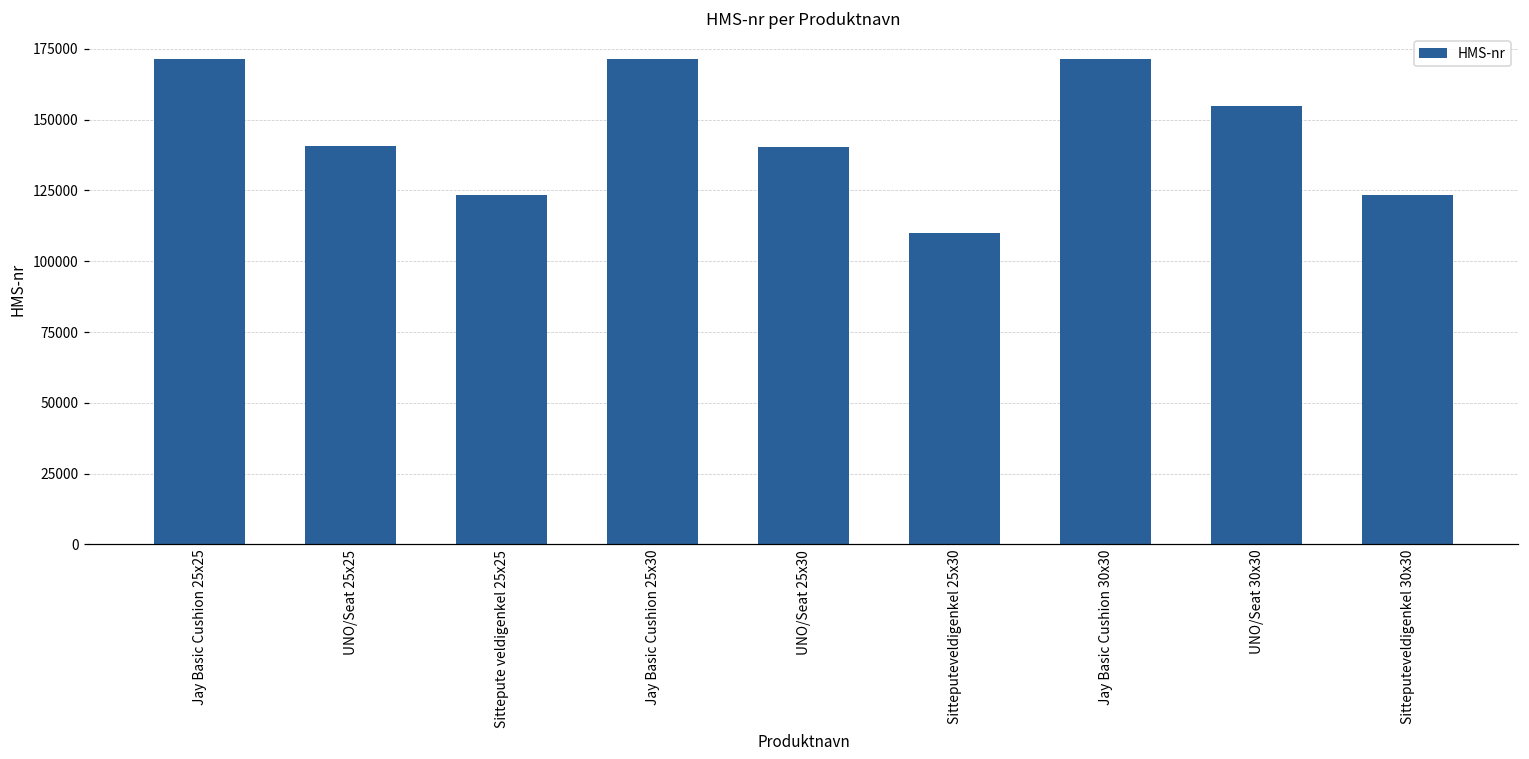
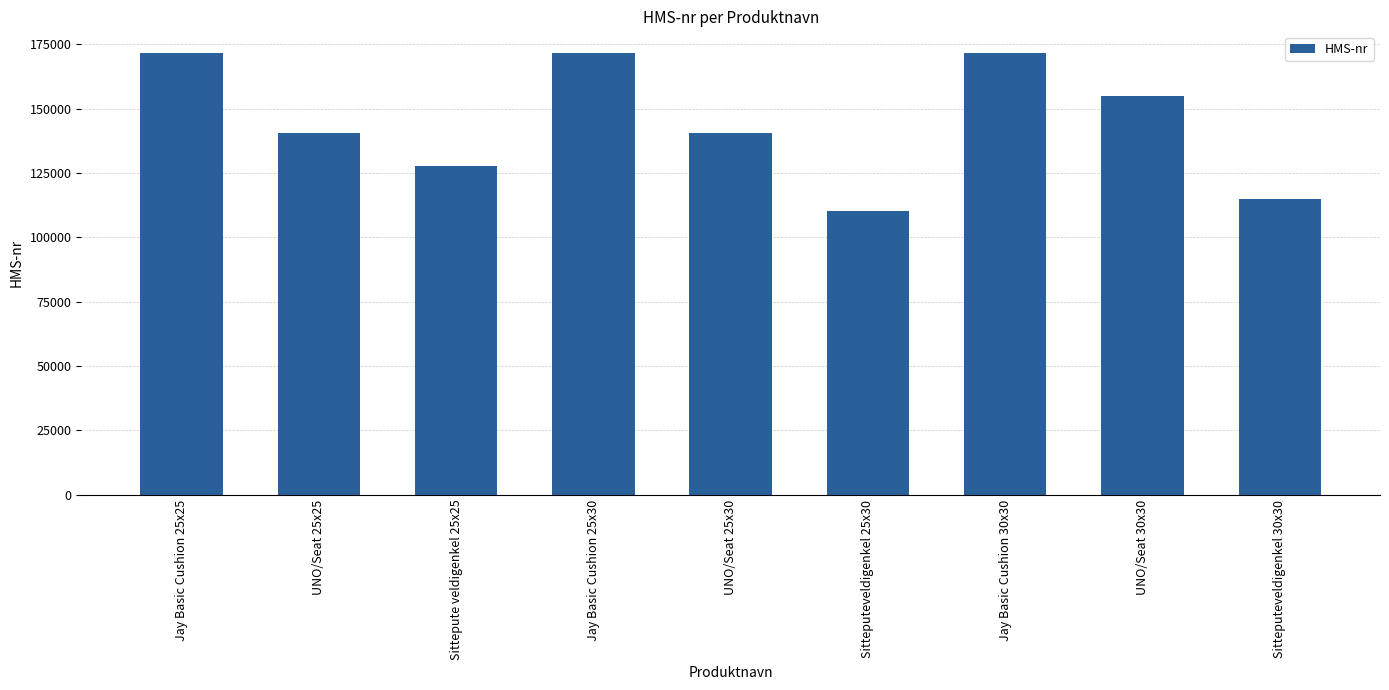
Sittepute veldigenkel 25x25: 123000 -> 128000
Sitteputeveldigenkel 30x30: 123000 -> 115000
